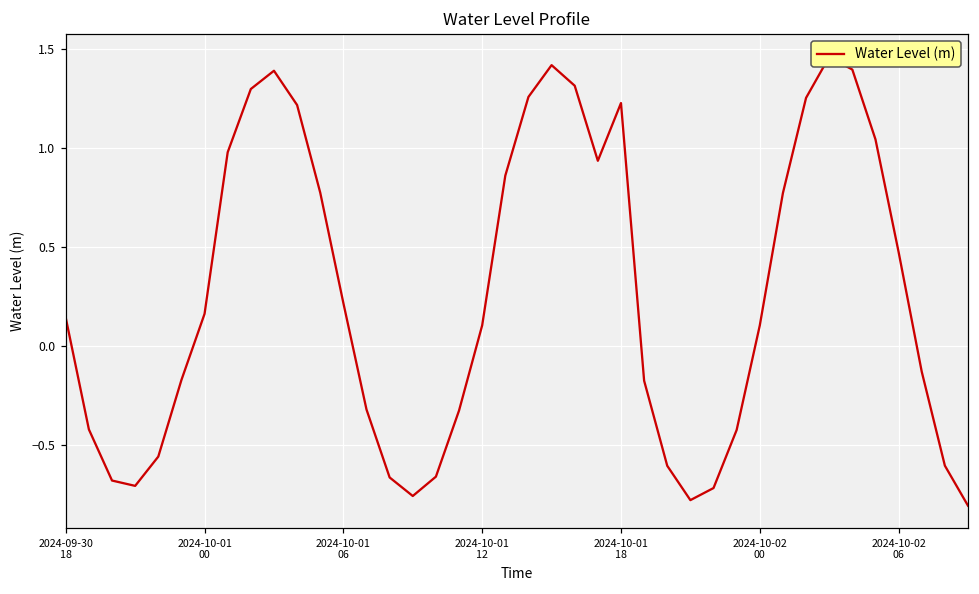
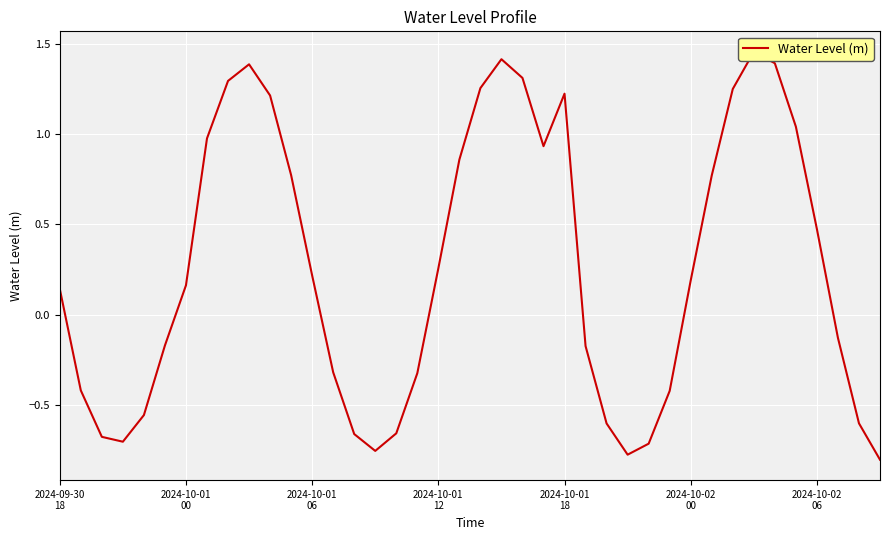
2024-10-01 12: 0.10 -> 0.26
2024-10-02 00: 0.10 -> 0.19
